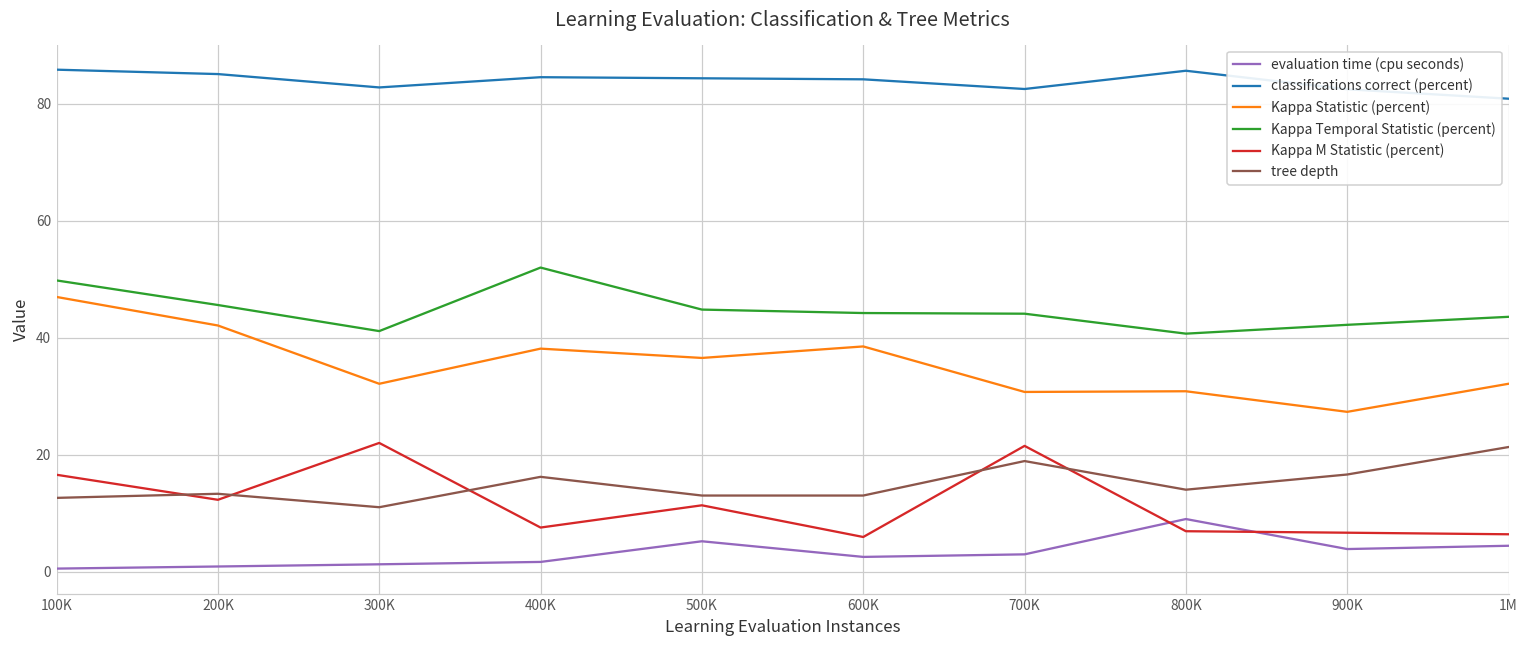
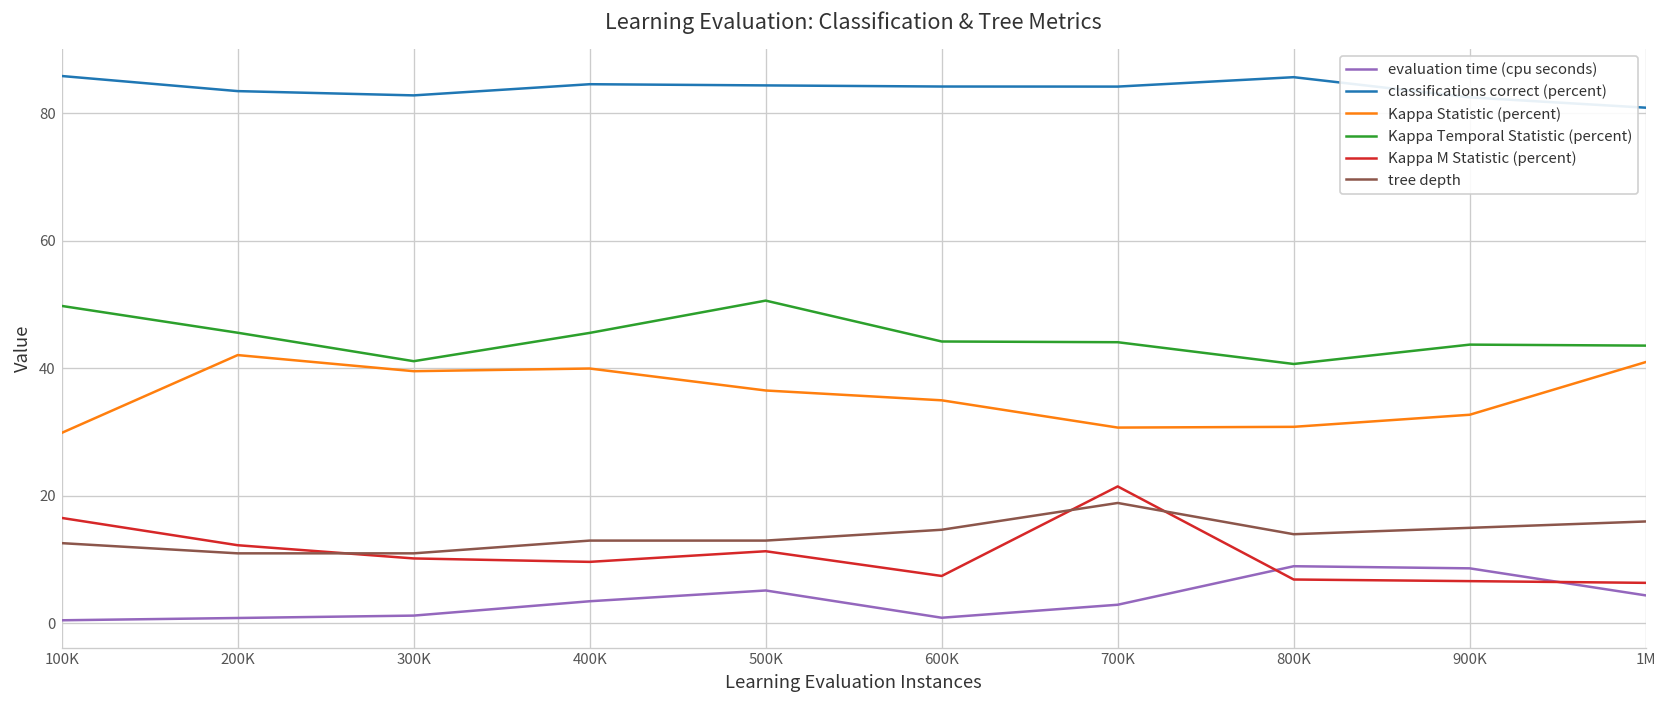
Kappa Statistic (percent), 100K: 47 -> 30
classifications correct (percent), 200K: 85 -> 83
tree depth, 200K: 13 -> 11
Kappa Statistic (percent), 300K: 32 -> 40
Kappa M Statistic (percent), 300K: 22 -> 10
evaluation time (cpu seconds), 400K: 2 -> 3
Kappa Statistic (percent), 400K: 38 -> 40
Kappa Temporal Statistic (percent), 400K: 52 -> 46
Kappa M Statistic (percent), 400K: 8 -> 10
tree depth, 400K: 16 -> 13
Kappa Temporal Statistic (percent), 500K: 45 -> 51
evaluation time (cpu seconds), 600K: 3 -> 1
Kappa Statistic (percent), 600K: 39 -> 35
Kappa M Statistic (percent), 600K: 6 -> 7
tree depth, 600K: 13 -> 15
classifications correct (percent), 700K: 83 -> 84
evaluation time (cpu seconds), 900K: 4 -> 9
Kappa Statistic (percent), 900K: 27 -> 33
Kappa Temporal Statistic (percent), 900K: 42 -> 44
tree depth, 900K: 17 -> 15
Kappa Statistic (percent), 1M: 32 -> 41
tree depth, 1M: 21 -> 16
